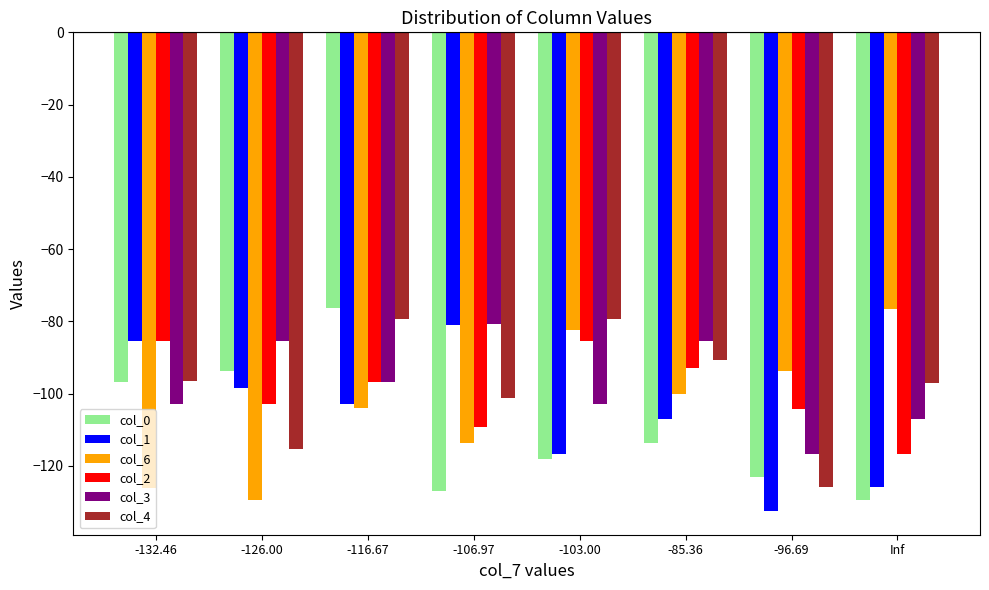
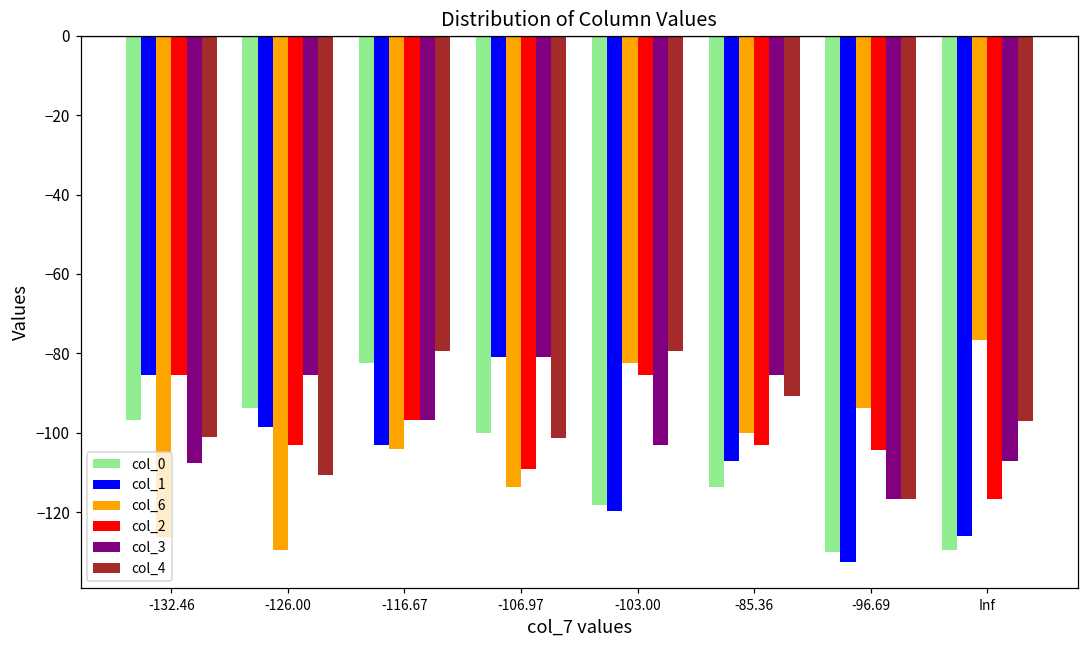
col_3, -132.46: -103 -> -108
col_4, -132.46: -96 -> -101
col_4, -126.00: -115 -> -111
col_0, -116.67: -76 -> -82
col_0, -106.97: -127 -> -100
col_1, -103.00: -117 -> -120
col_2, -85.36: -93 -> -103
col_0, -96.69: -123 -> -130
col_4, -96.69: -126 -> -117
